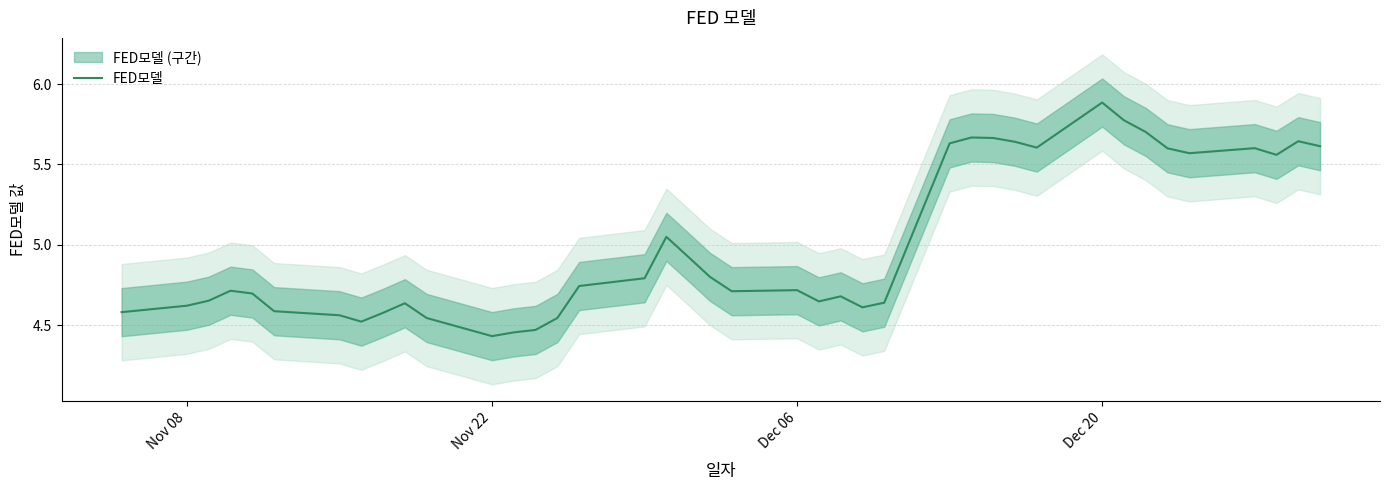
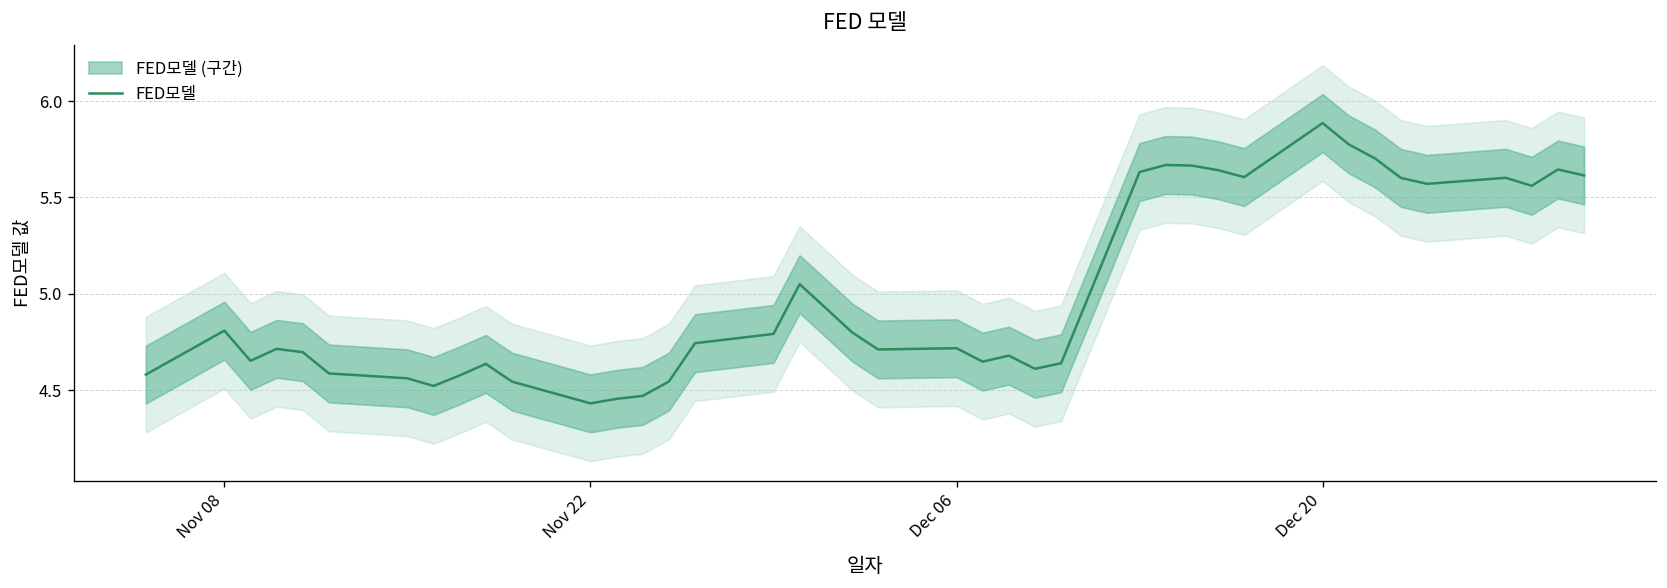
FED모델, Nov 08: 4.62 -> 4.81
